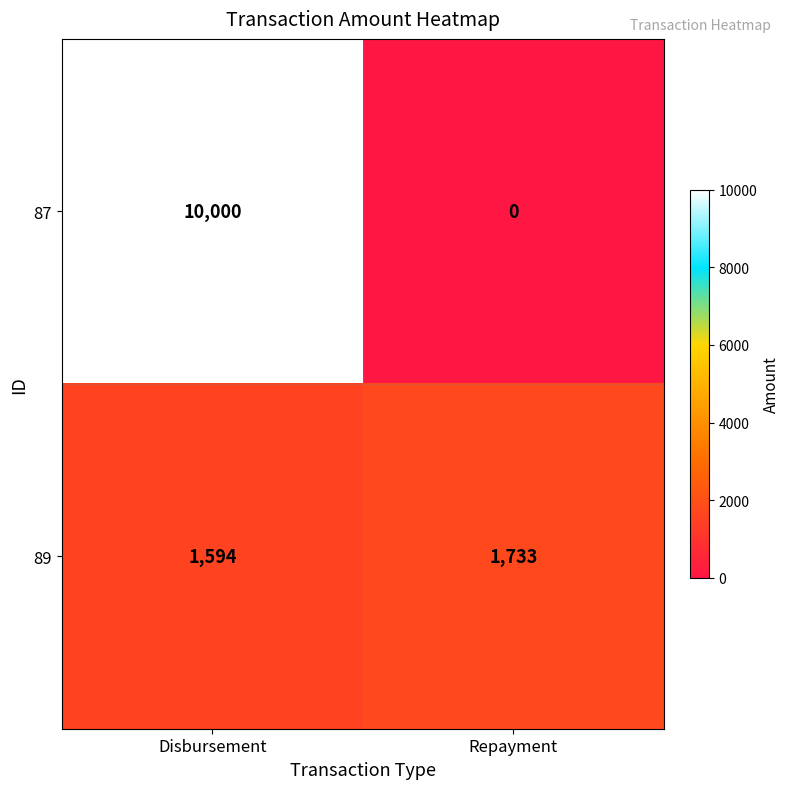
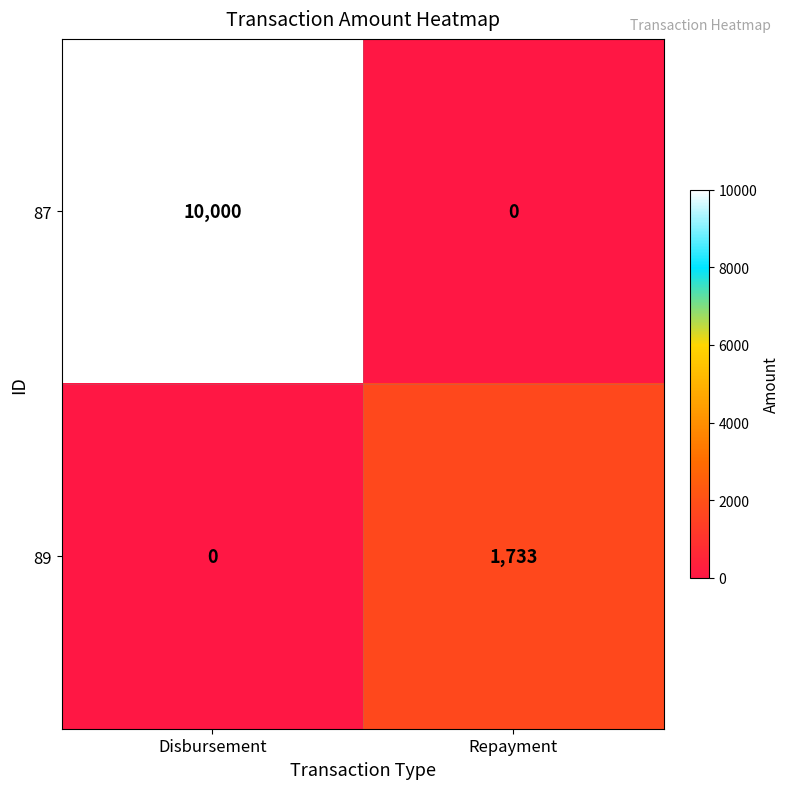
89, Disbursement: 1,594 -> 0
